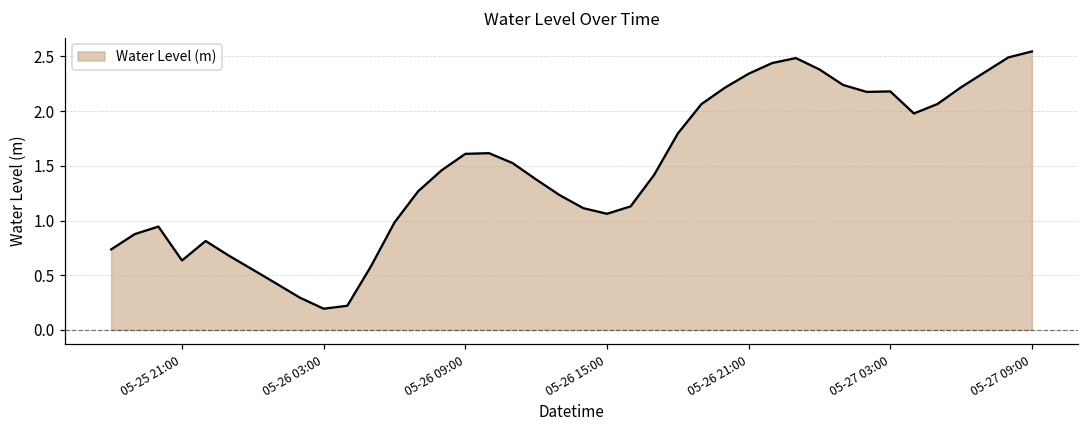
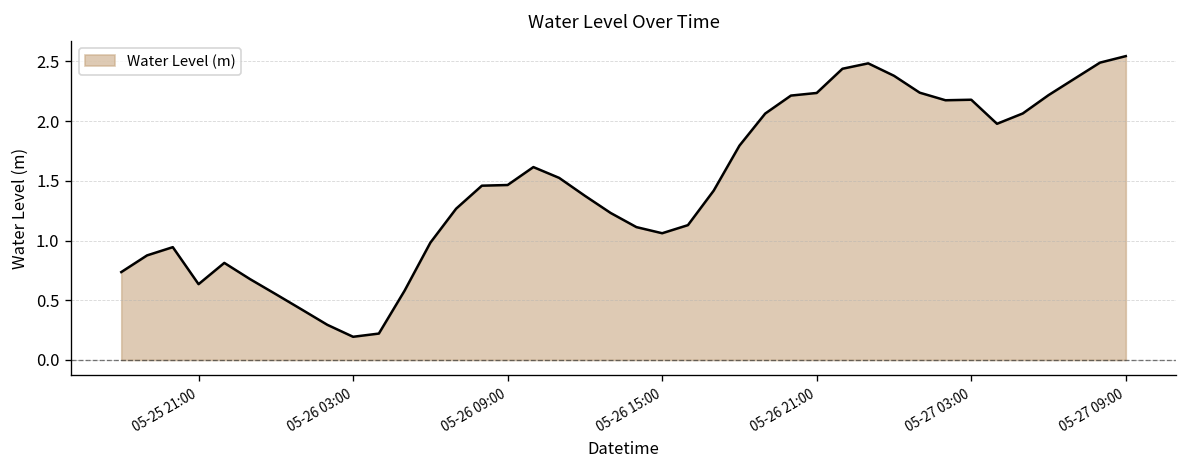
05-26 09:00: 1.6 -> 1.5
05-26 21:00: 2.3 -> 2.2
